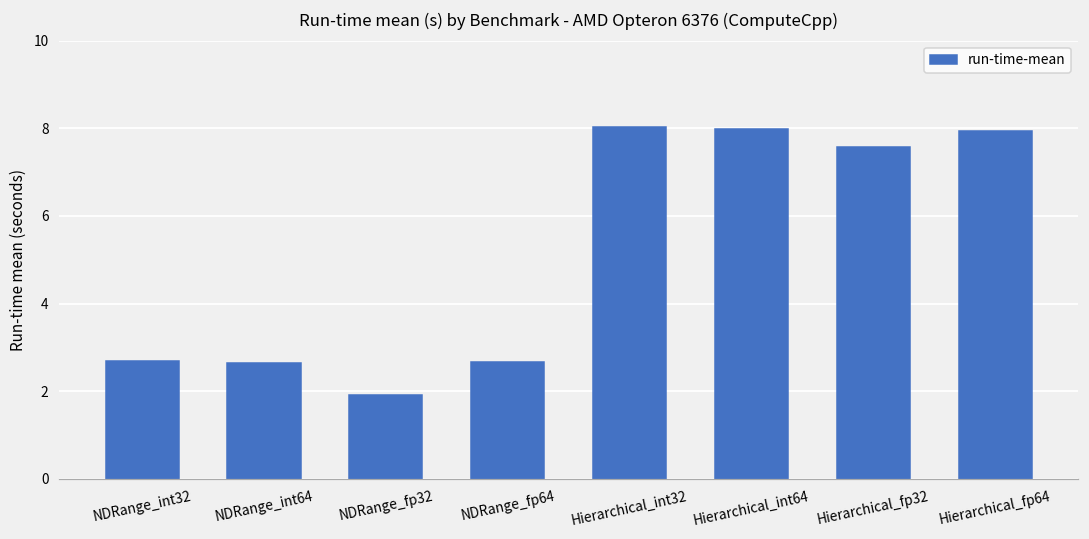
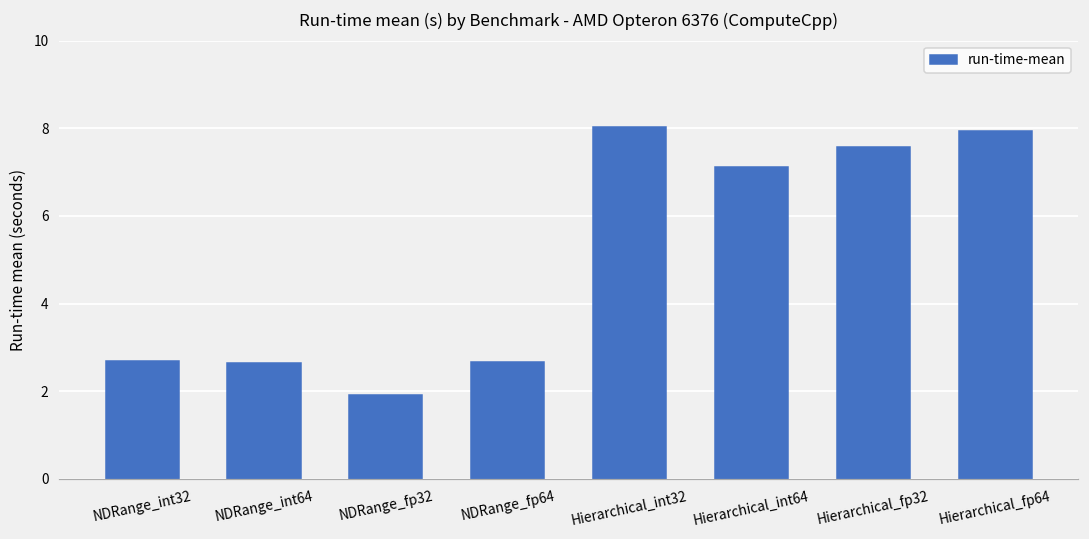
Hierarchical_int64: 8.0 -> 7.1
